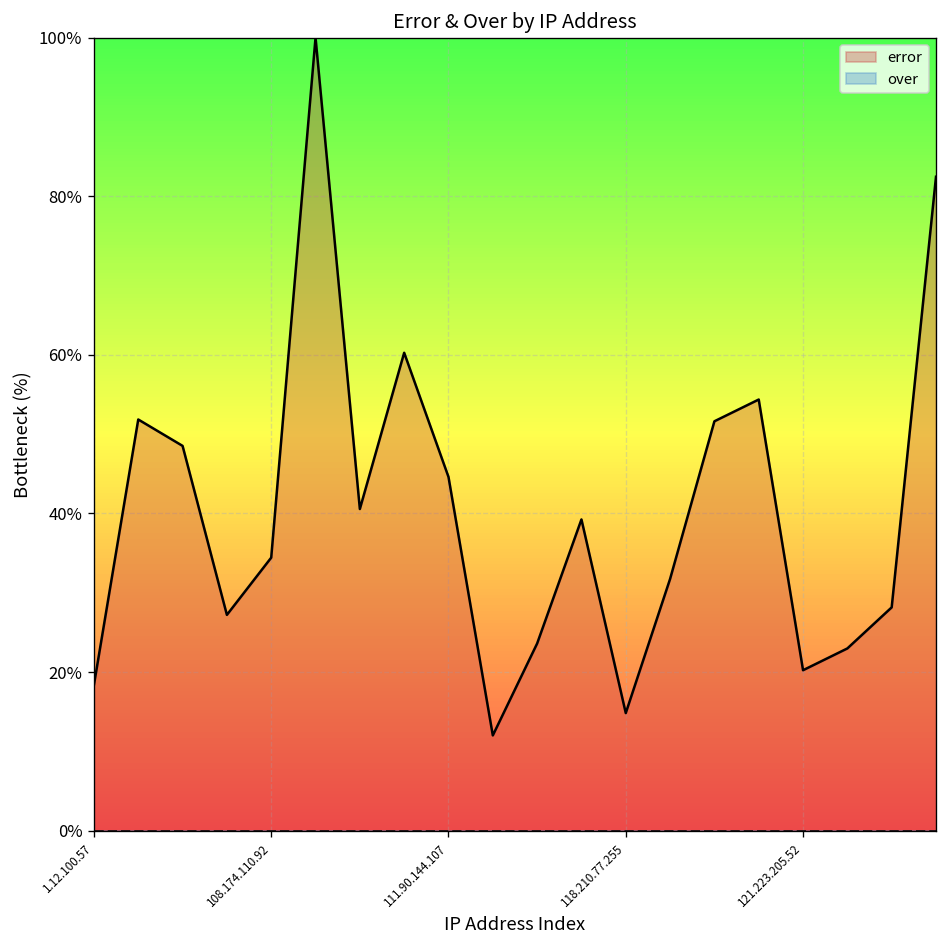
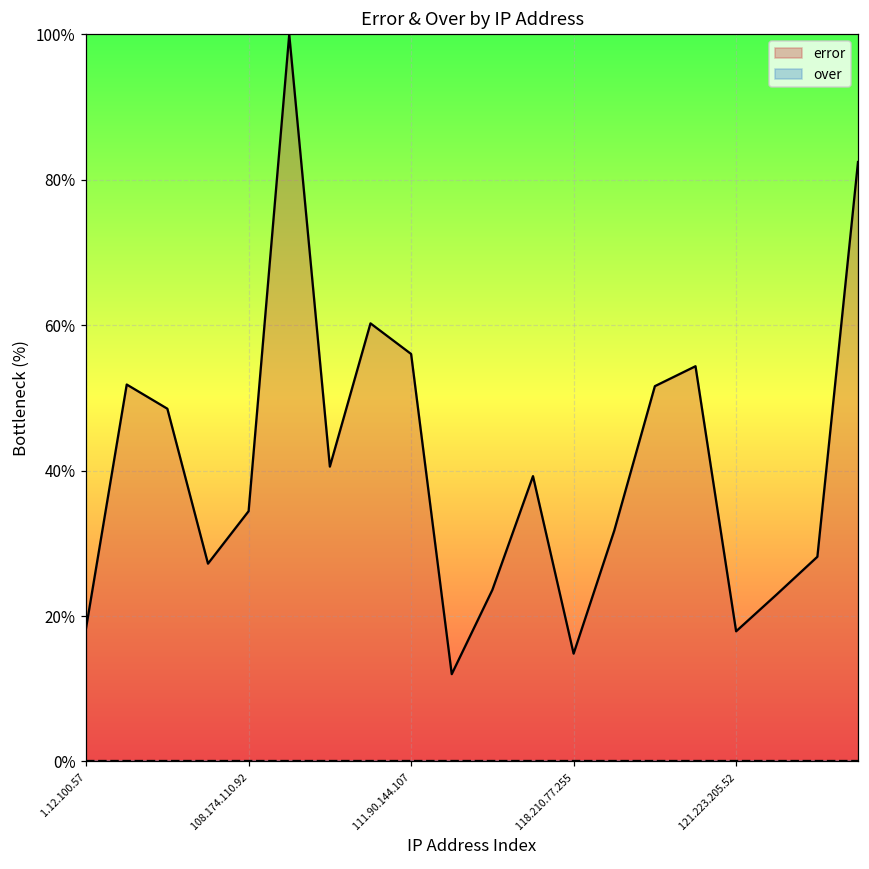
error, 111.90.144.107: 45% -> 56%
error, 121.223.205.52: 20% -> 18%
